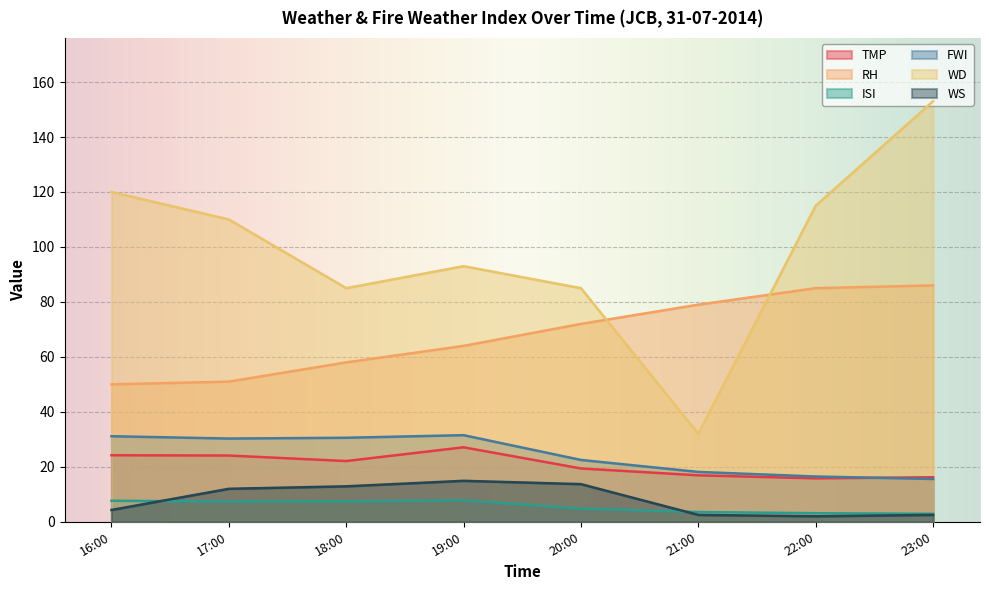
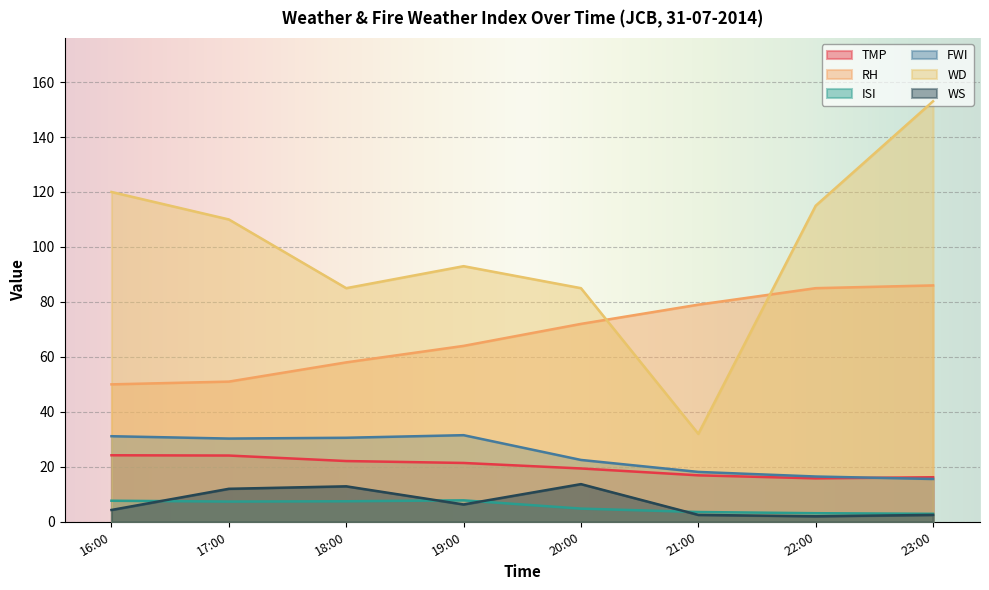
TMP, 19:00: 27 -> 21
WS, 19:00: 15 -> 6
